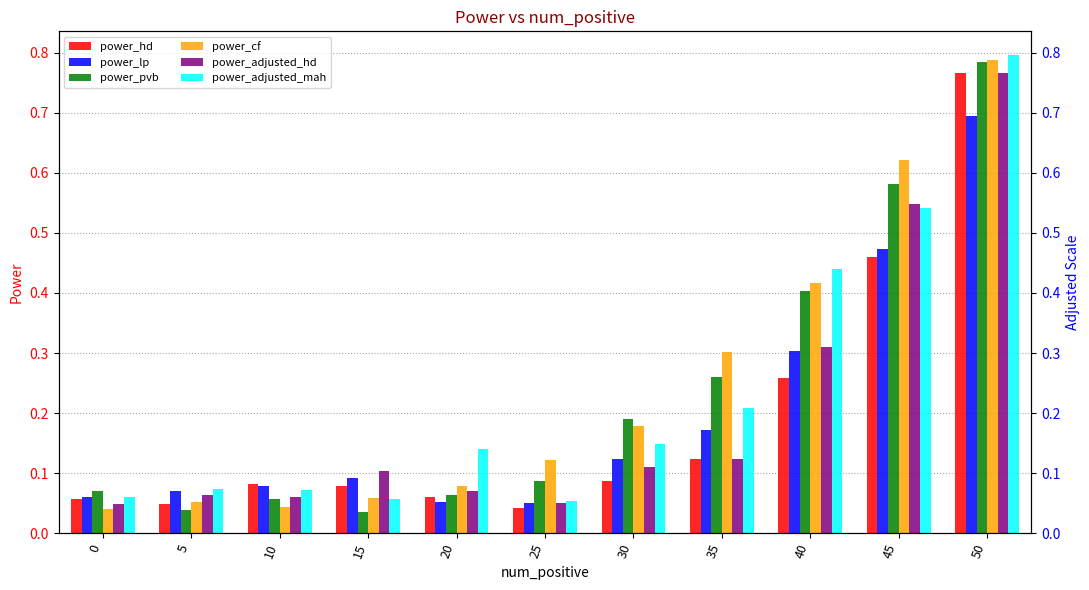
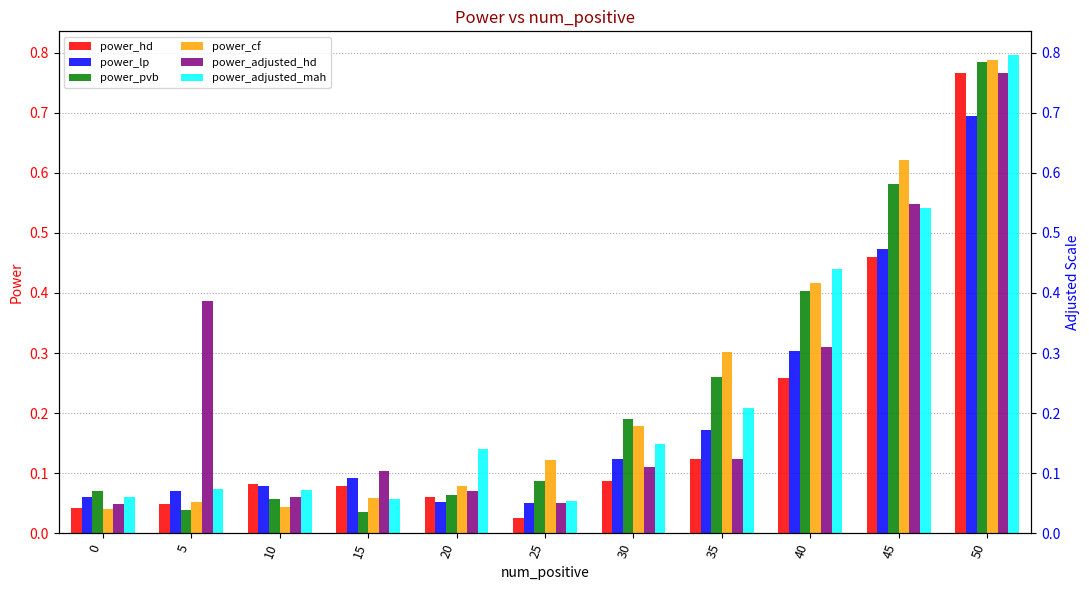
power_hd, 0: 0.06 -> 0.04
power_adjusted_hd, 5: 0.06 -> 0.39
power_hd, 25: 0.04 -> 0.03
